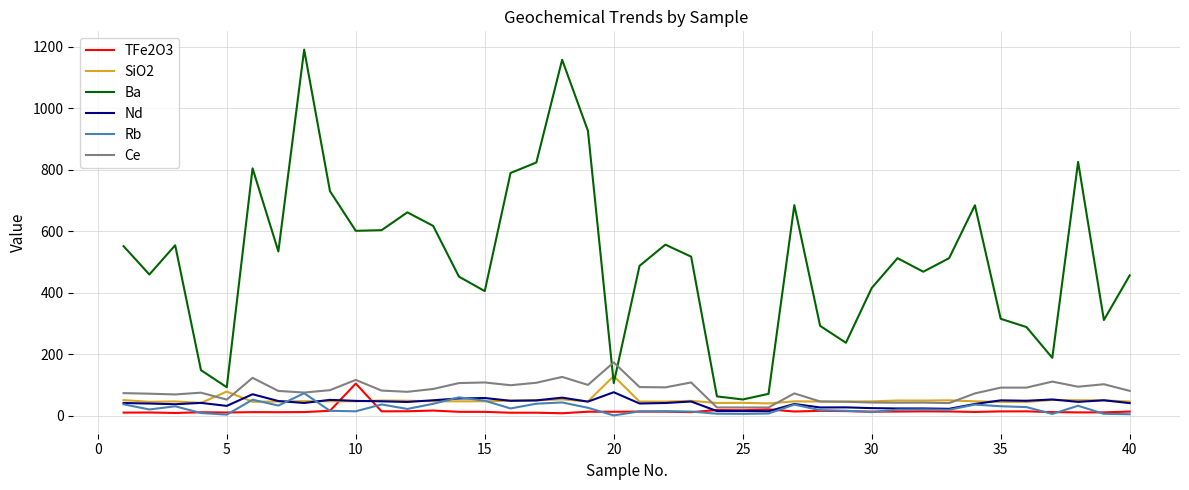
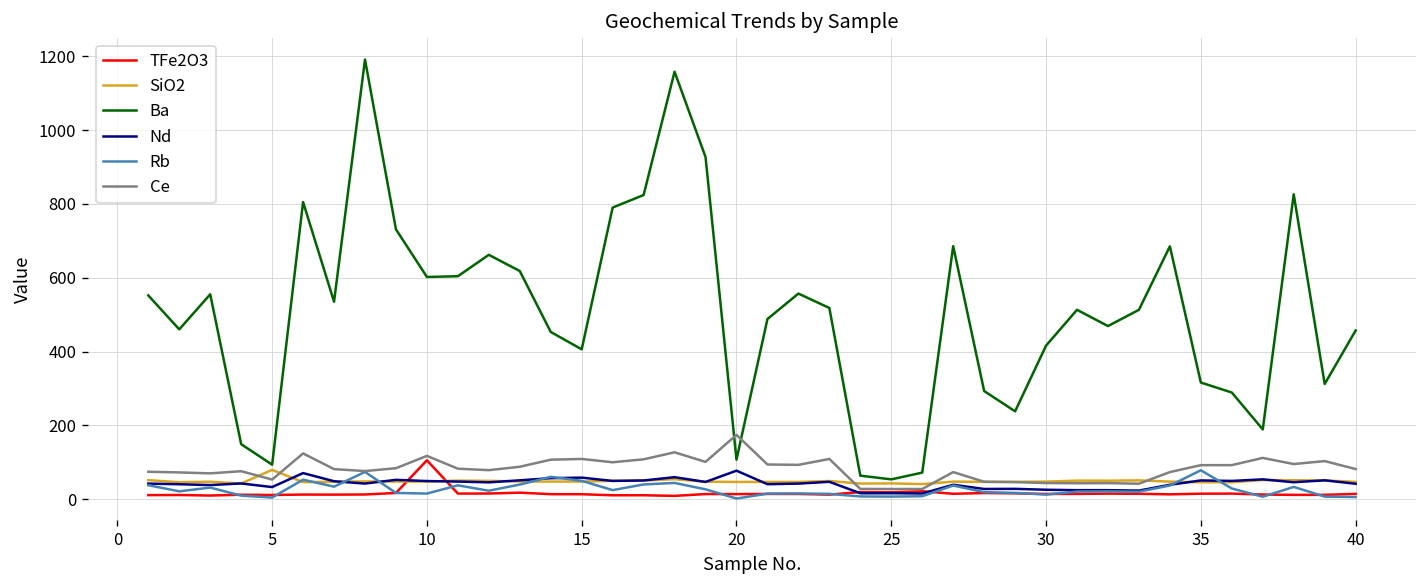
SiO2, 20: 130 -> 50
Rb, 35: 30 -> 80
